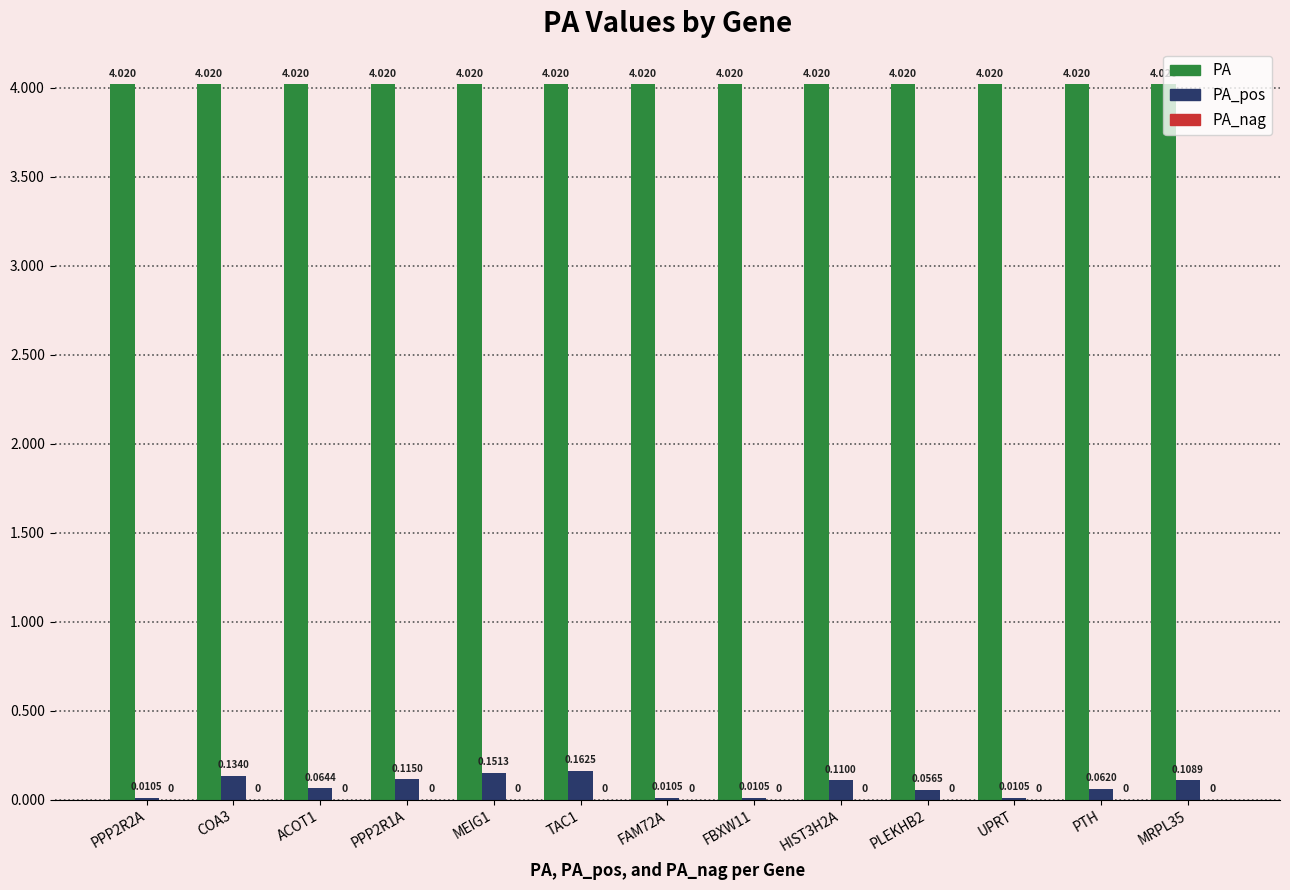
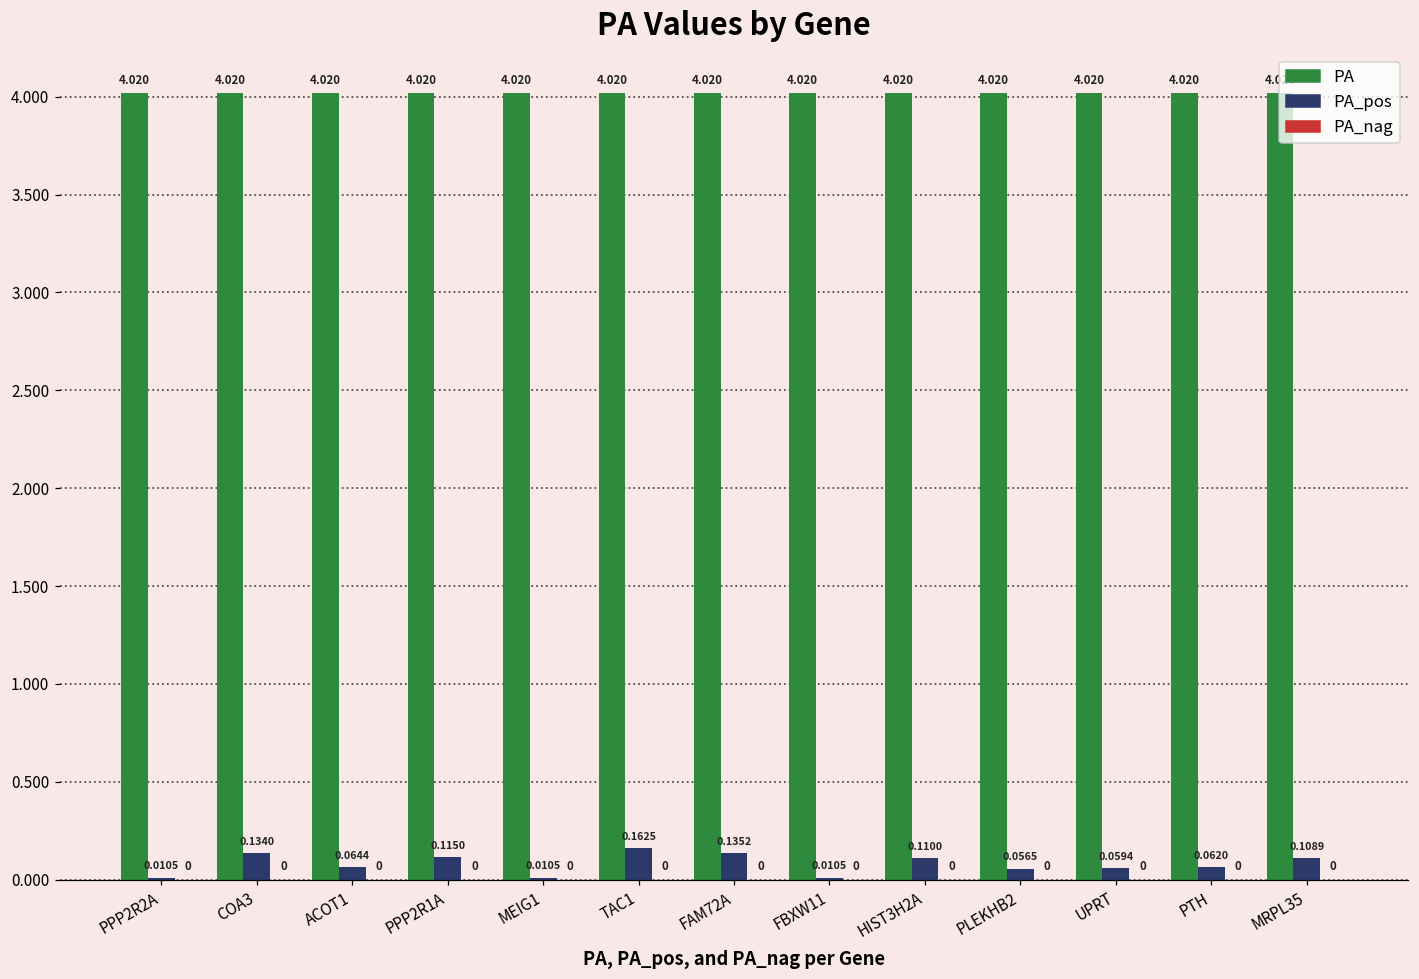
PA_pos, MEIG1: 0.1513 -> 0.0105
PA_pos, FAM72A: 0.0105 -> 0.1352
PA_pos, UPRT: 0.0105 -> 0.0594
